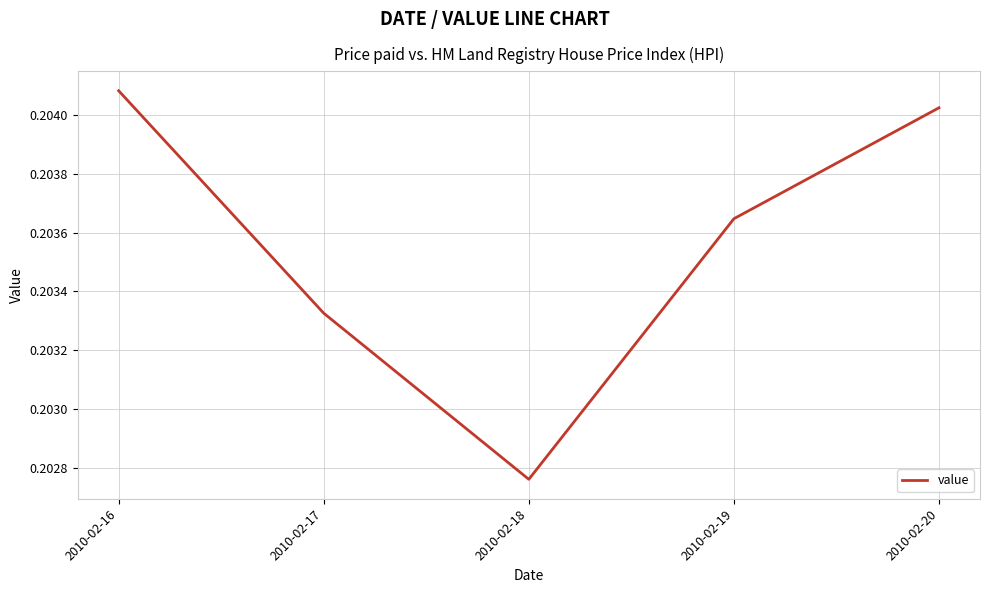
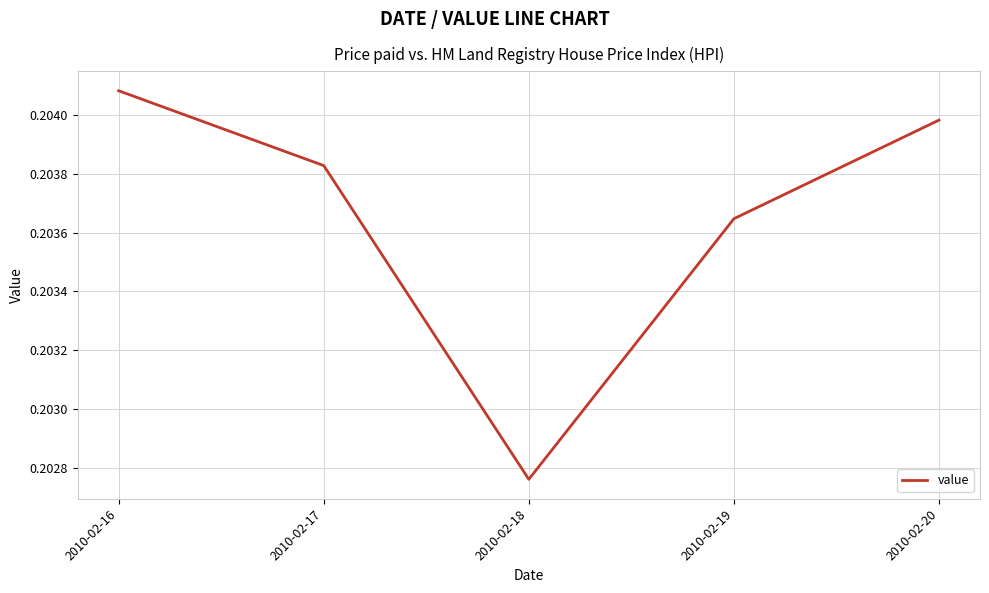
2010-02-17: 0.20333 -> 0.20383
2010-02-20: 0.20403 -> 0.20398
